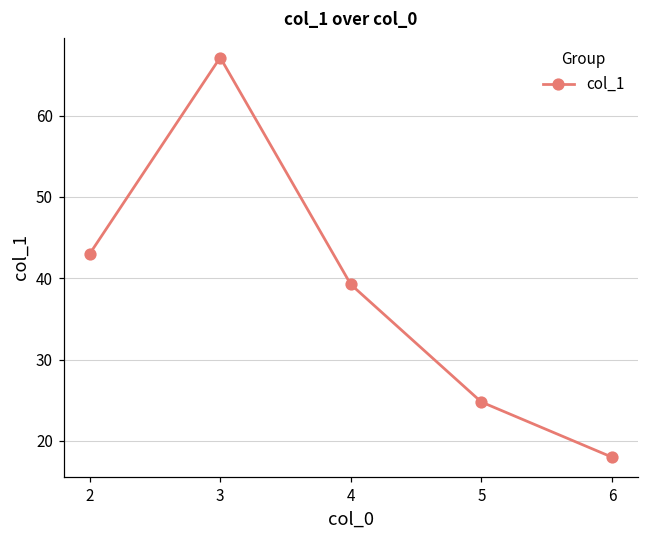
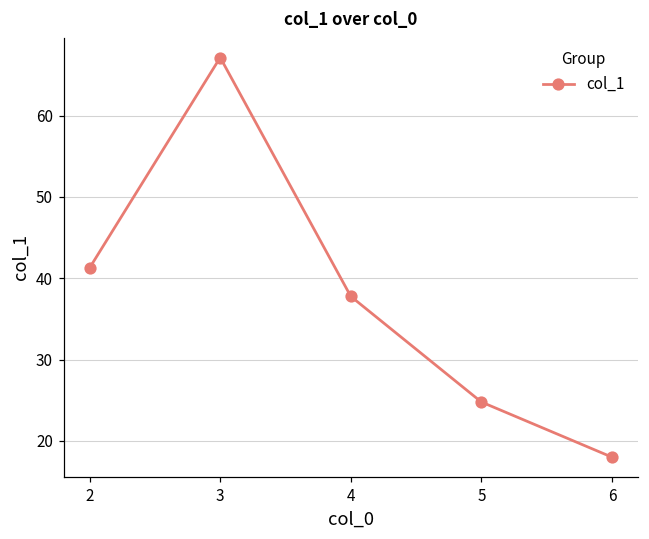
2: 43 -> 41
4: 39 -> 38
